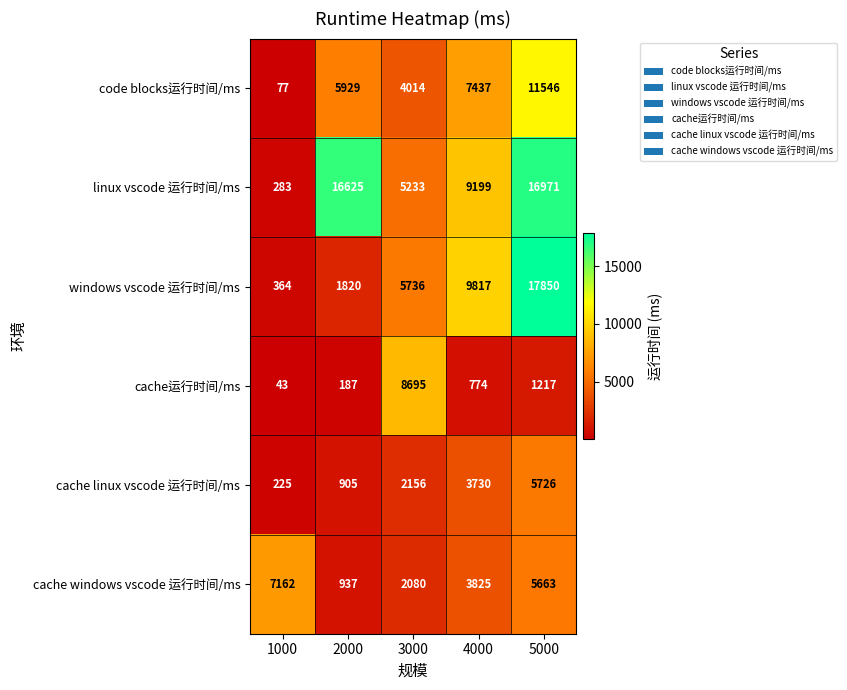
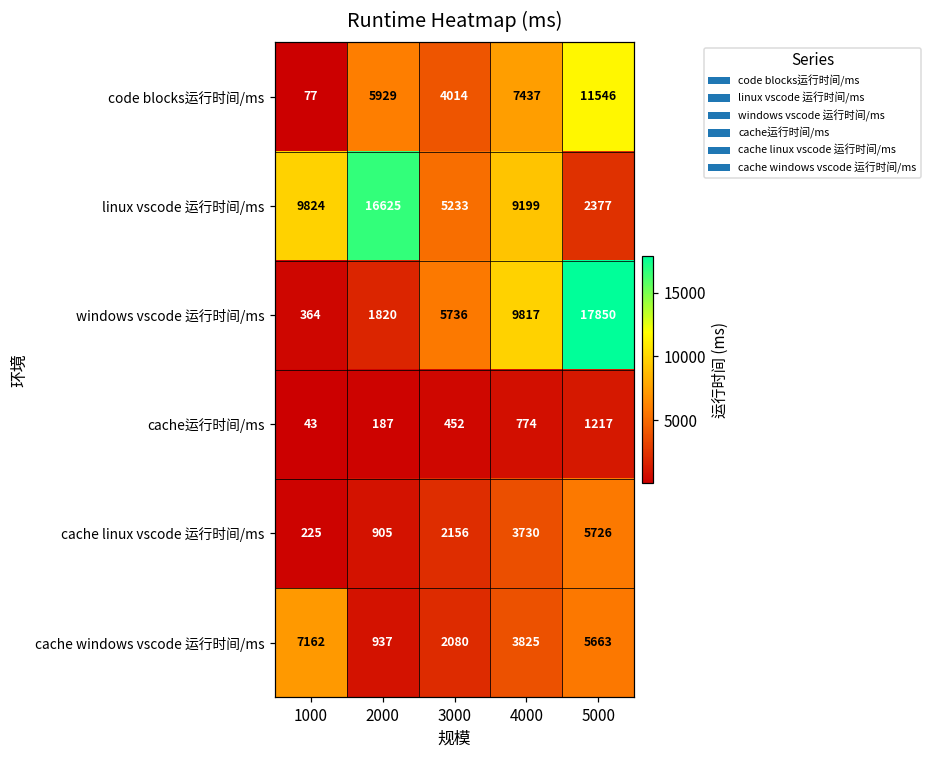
linux vscode 运行时间/ms, 1000: 283 -> 9824
linux vscode 运行时间/ms, 5000: 16971 -> 2377
cache运行时间/ms, 3000: 8695 -> 452
